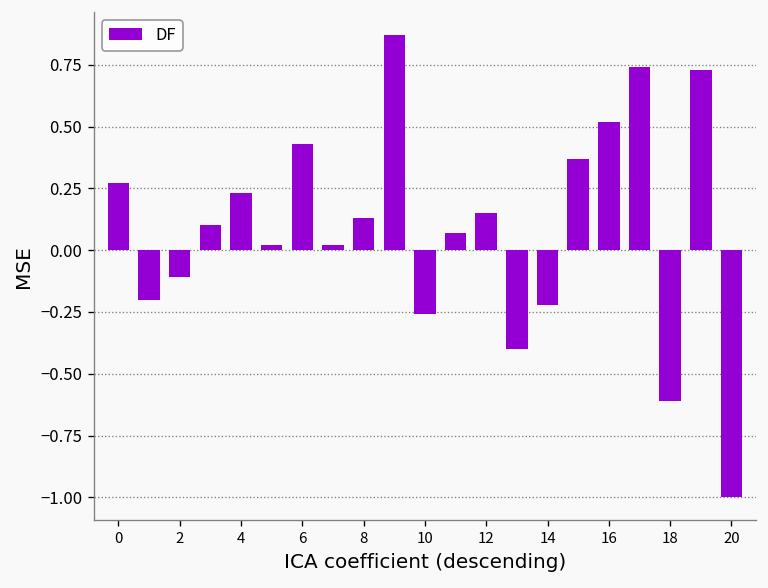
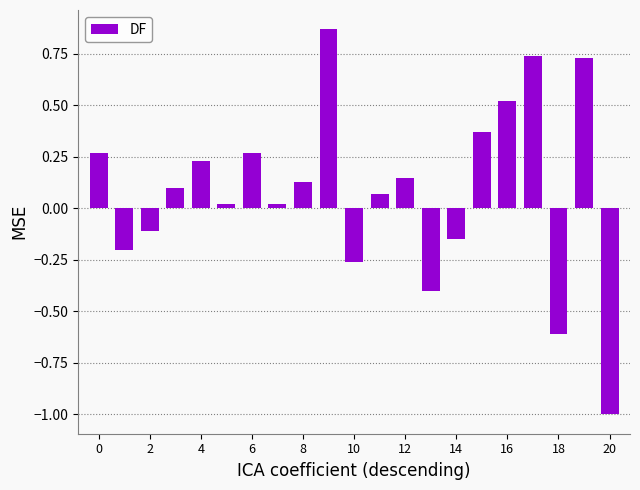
6: 0.43 -> 0.27
14: -0.22 -> -0.15
